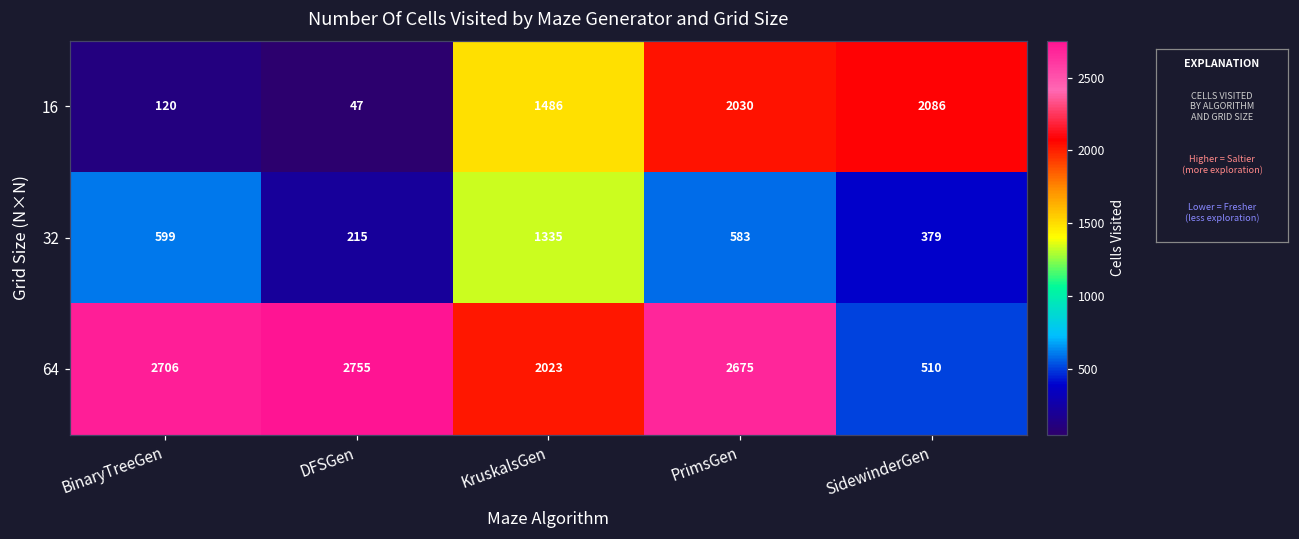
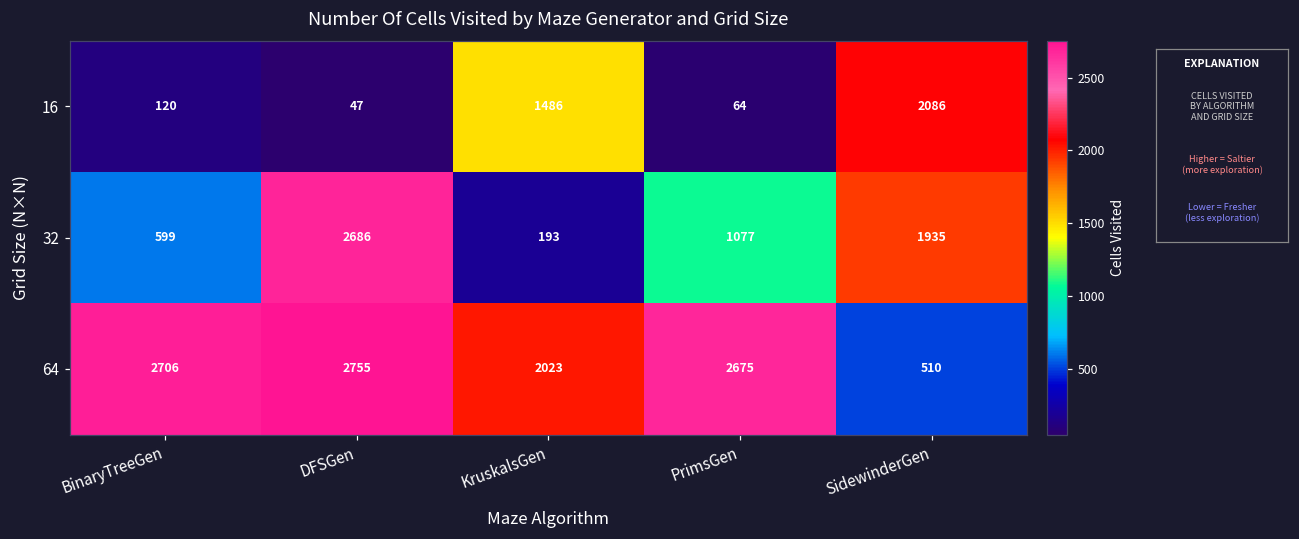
16, PrimsGen: 2030 -> 64
32, DFSGen: 215 -> 2686
32, KruskalsGen: 1335 -> 193
32, PrimsGen: 583 -> 1077
32, SidewinderGen: 379 -> 1935
